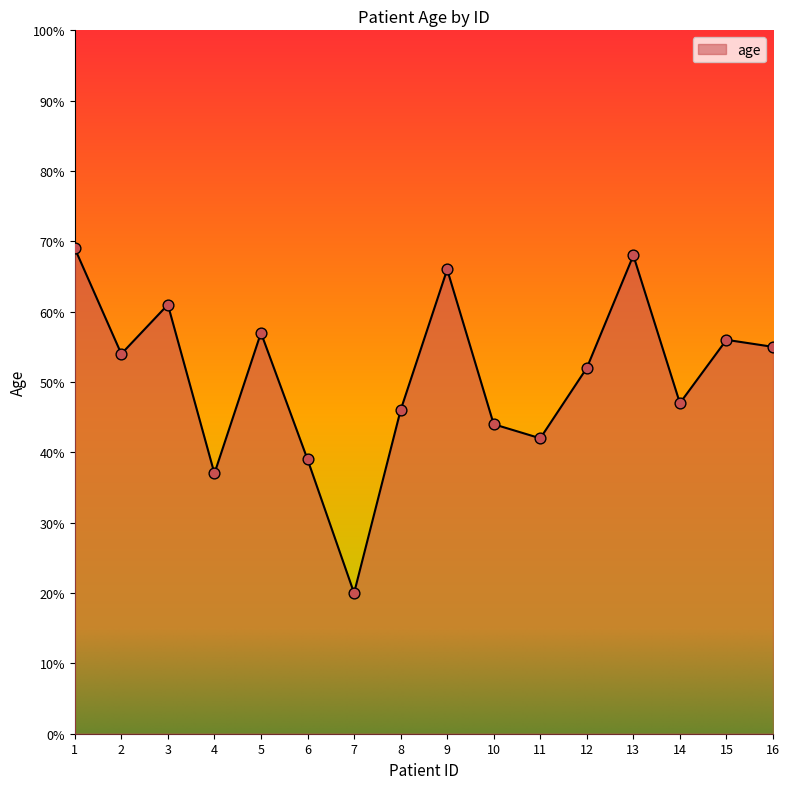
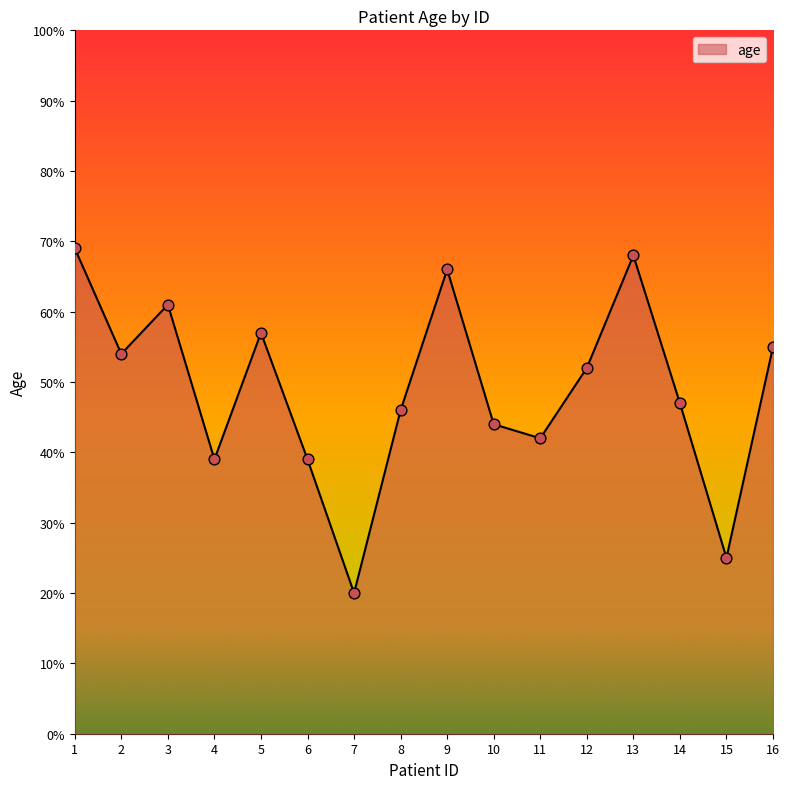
4: 37% -> 39%
15: 56% -> 25%
